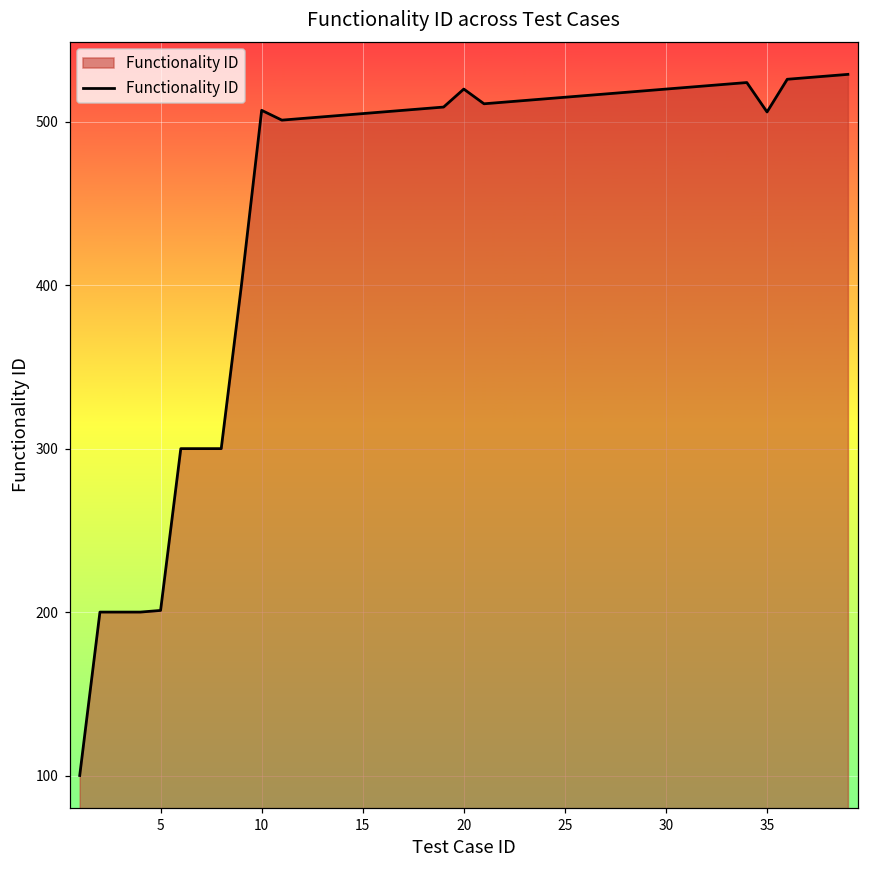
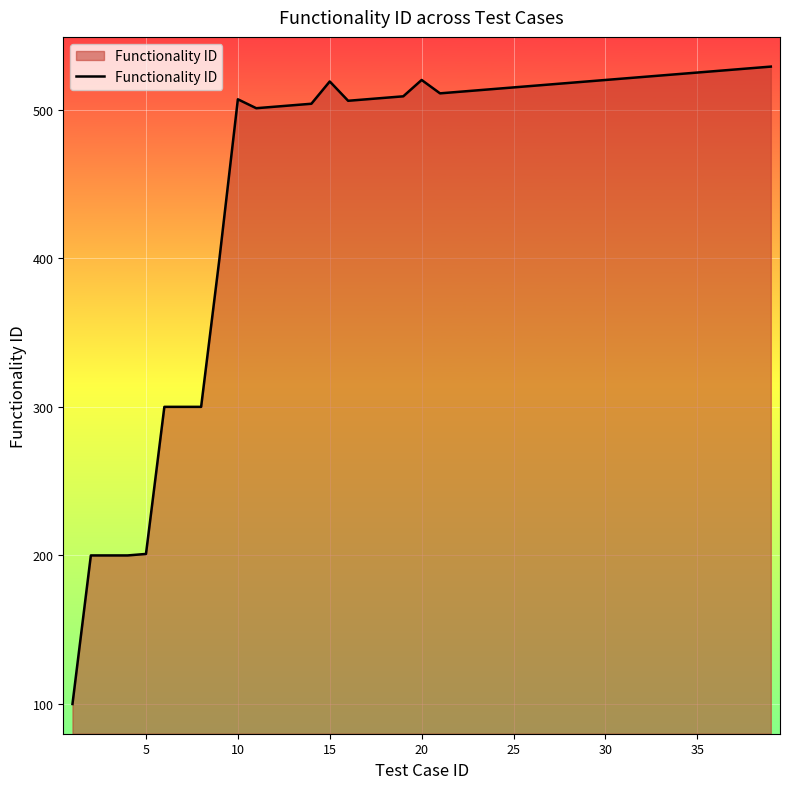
15: 505 -> 519
35: 506 -> 525
